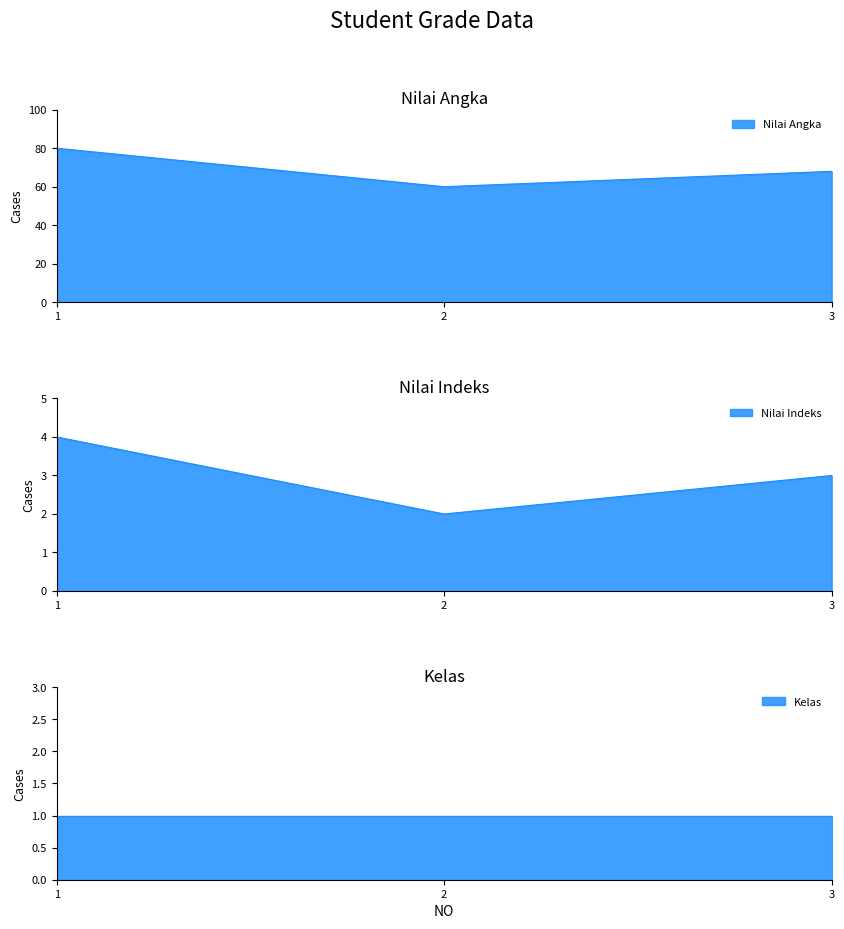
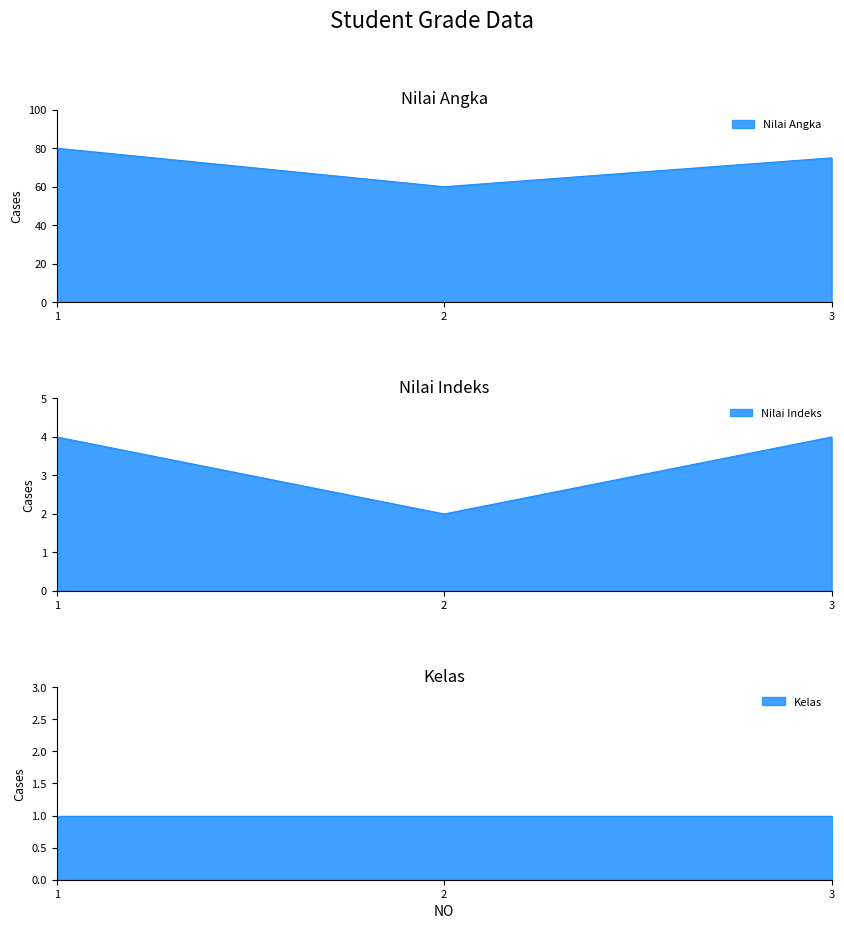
Nilai Angka, 3: 68 -> 75
Nilai Indeks, 3: 3 -> 4
